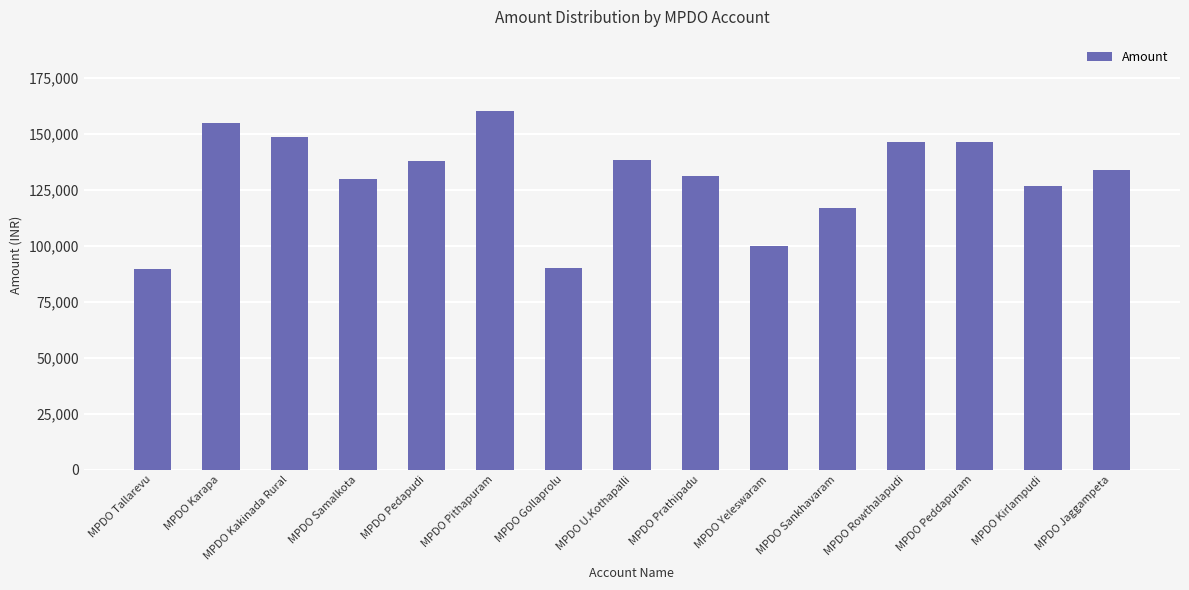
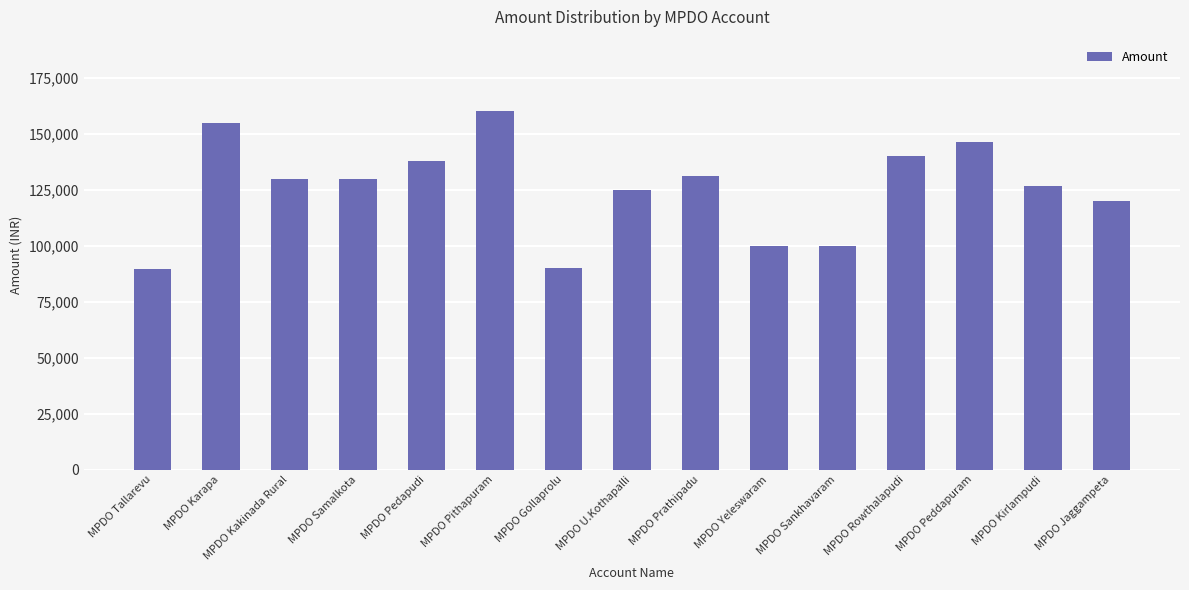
MPDO Kakinada Rural: 148,000 -> 130,000
MPDO U.Kothapalli: 138,000 -> 125,000
MPDO Sankhavaram: 117,000 -> 100,000
MPDO Rowthalapudi: 146,000 -> 140,000
MPDO Jaggampeta: 134,000 -> 120,000
